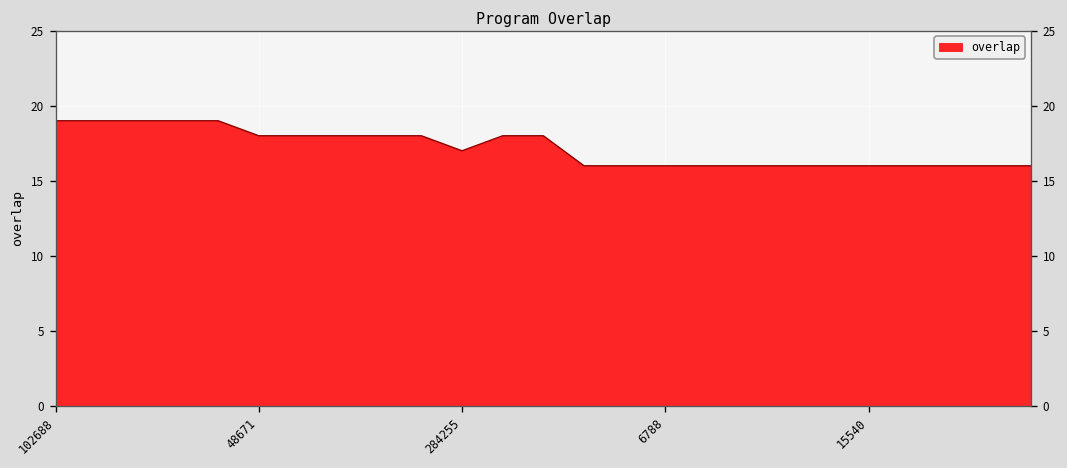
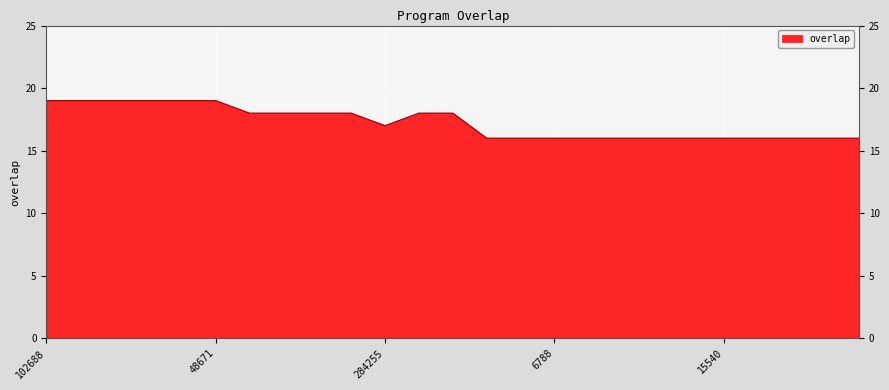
48671: 18 -> 19
